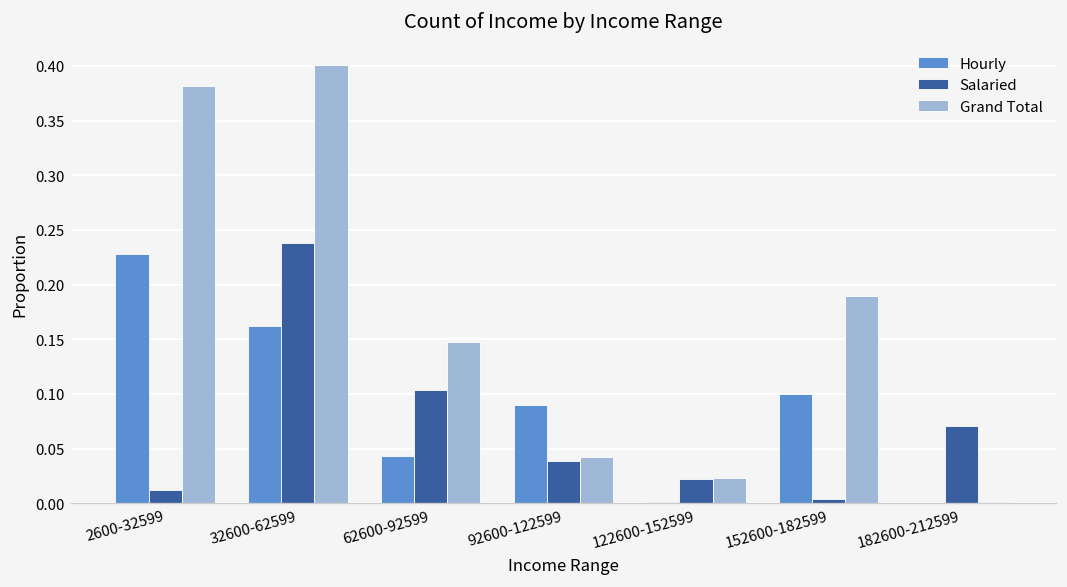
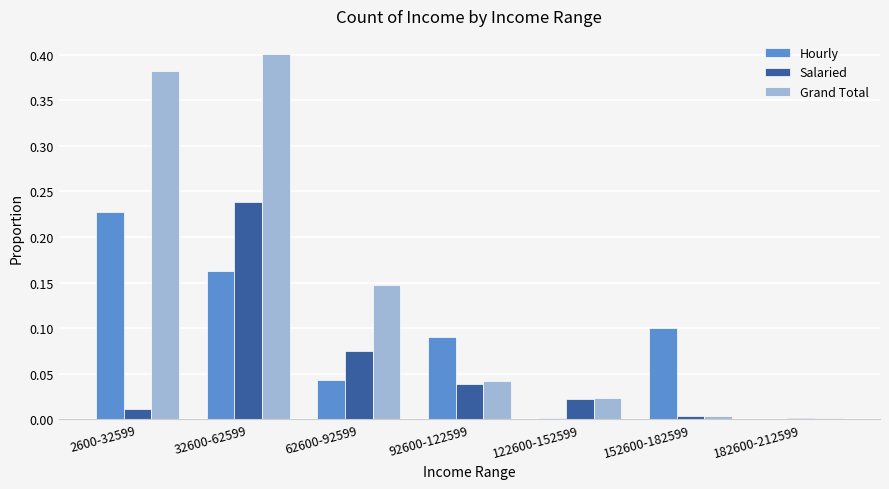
Salaried, 62600-92599: 0.10 -> 0.08
Grand Total, 152600-182599: 0.19 -> 0.00
Salaried, 182600-212599: 0.07 -> 0.00
